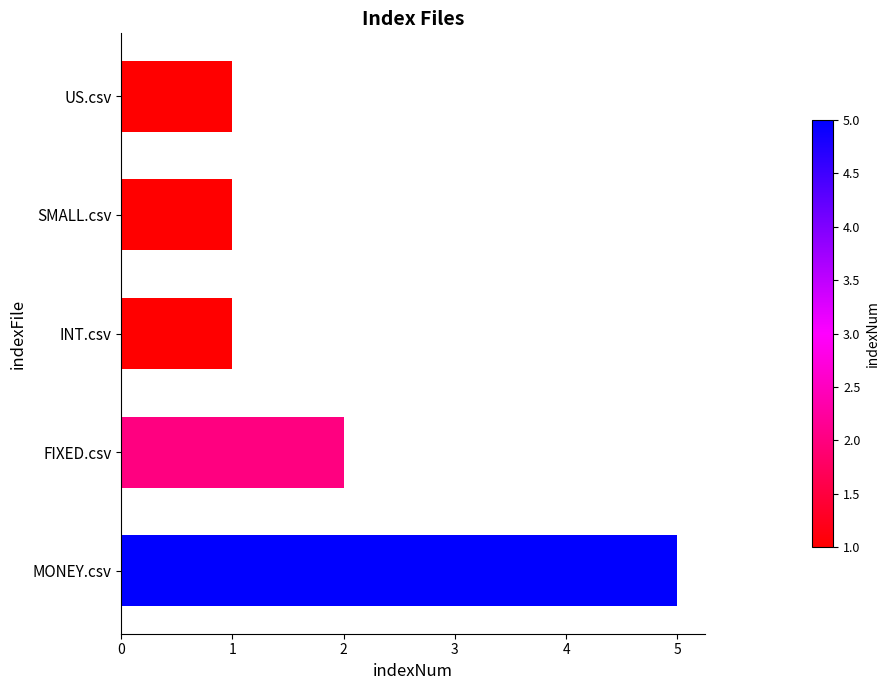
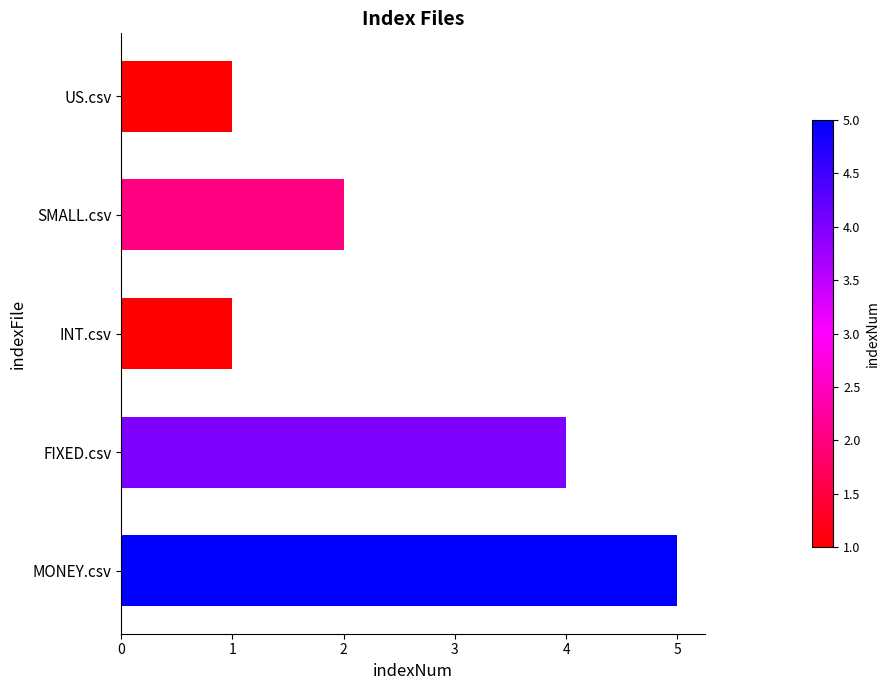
SMALL.csv: 1 -> 2
FIXED.csv: 2 -> 4
